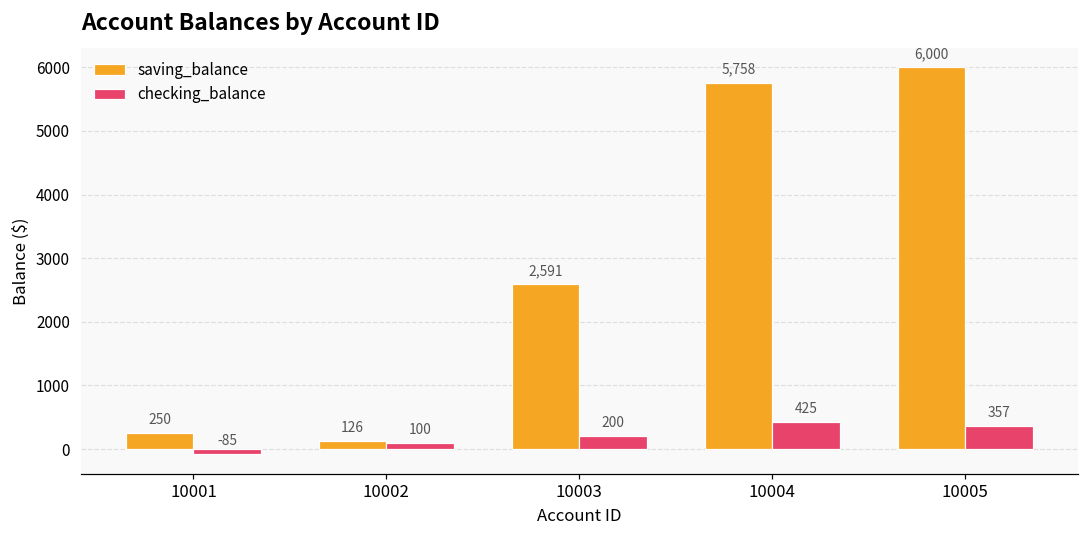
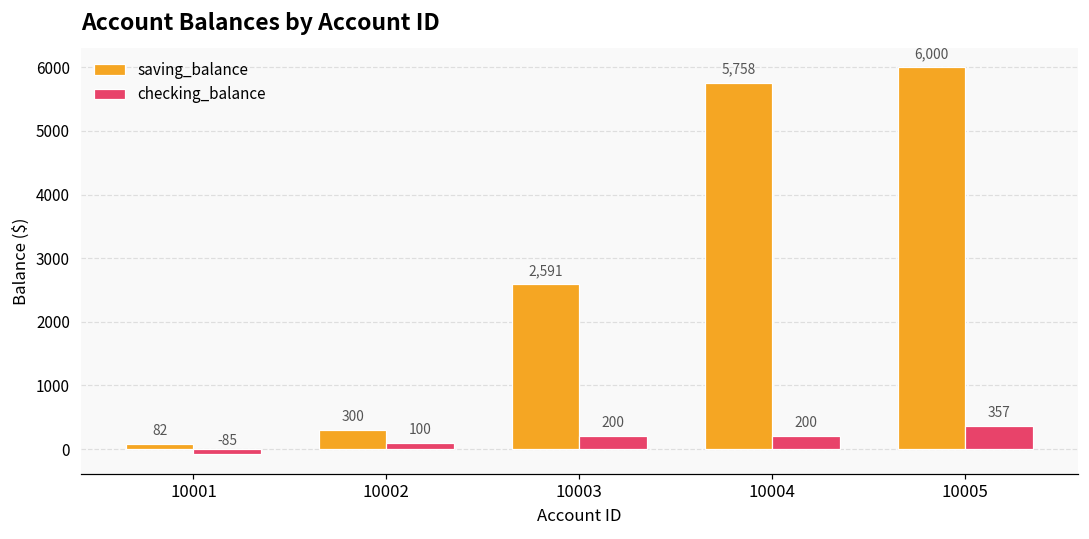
saving_balance, 10001: 250 -> 82
saving_balance, 10002: 126 -> 300
checking_balance, 10004: 425 -> 200
